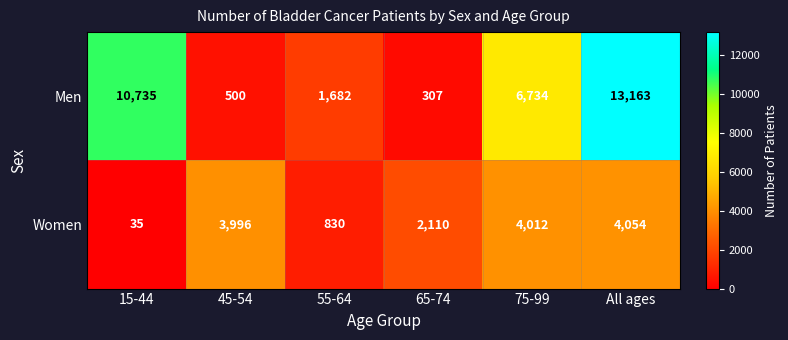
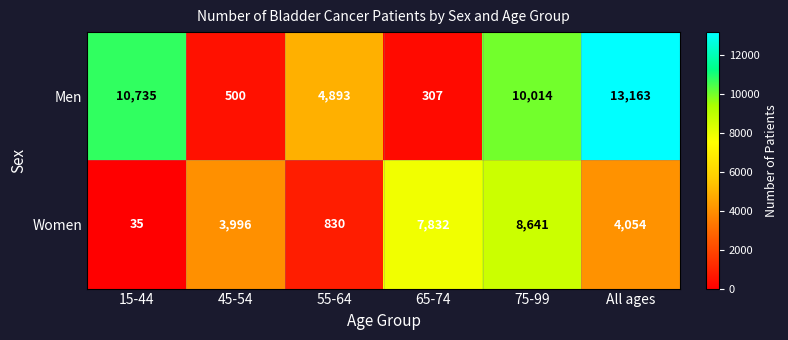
Men, 55-64: 1,682 -> 4,893
Men, 75-99: 6,734 -> 10,014
Women, 65-74: 2,110 -> 7,832
Women, 75-99: 4,012 -> 8,641
